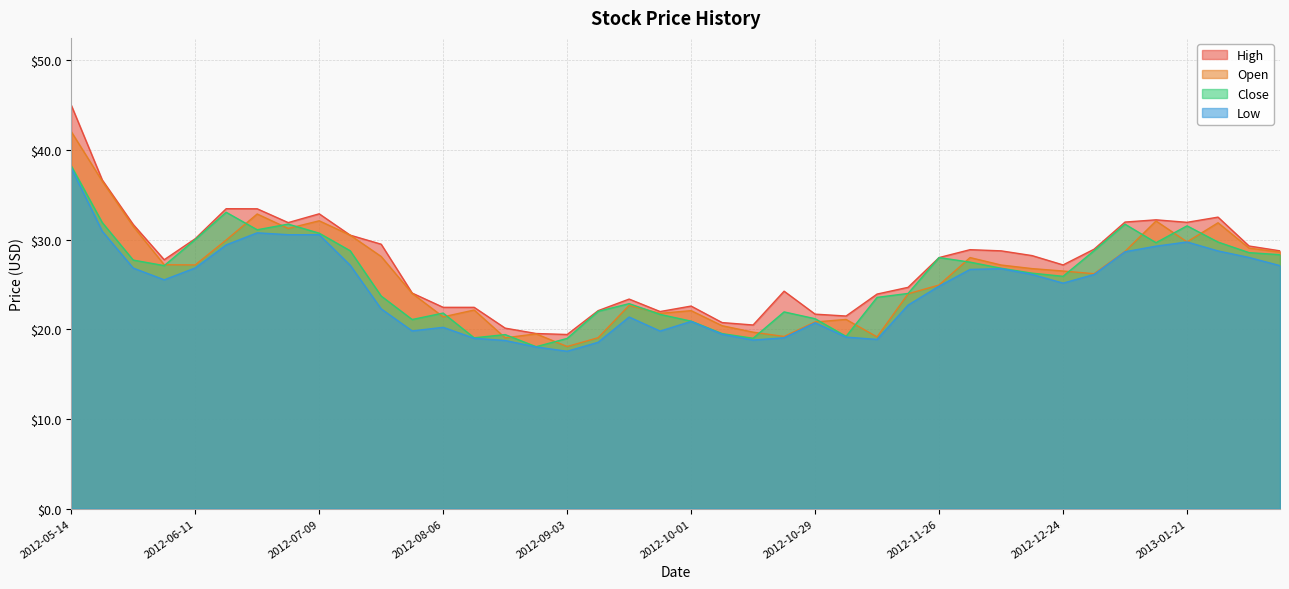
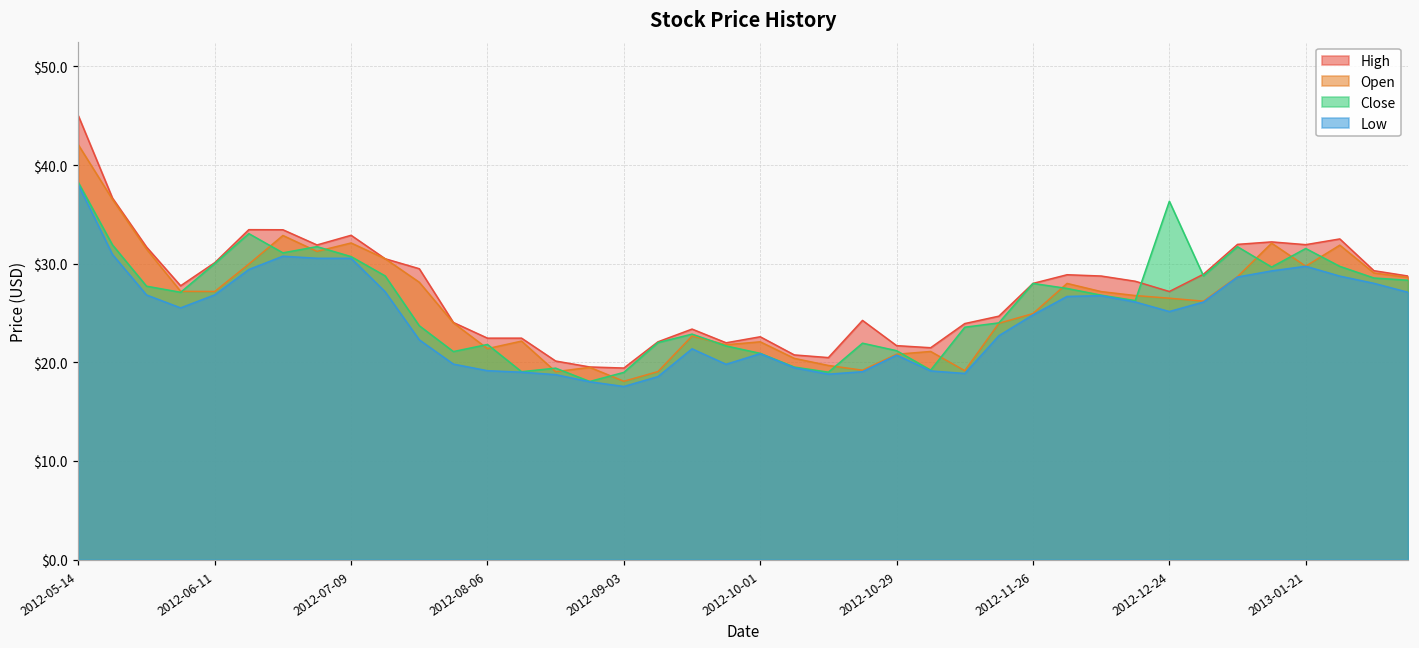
Low, 2012-08-06: $20 -> $19
Close, 2012-12-24: $26 -> $36
